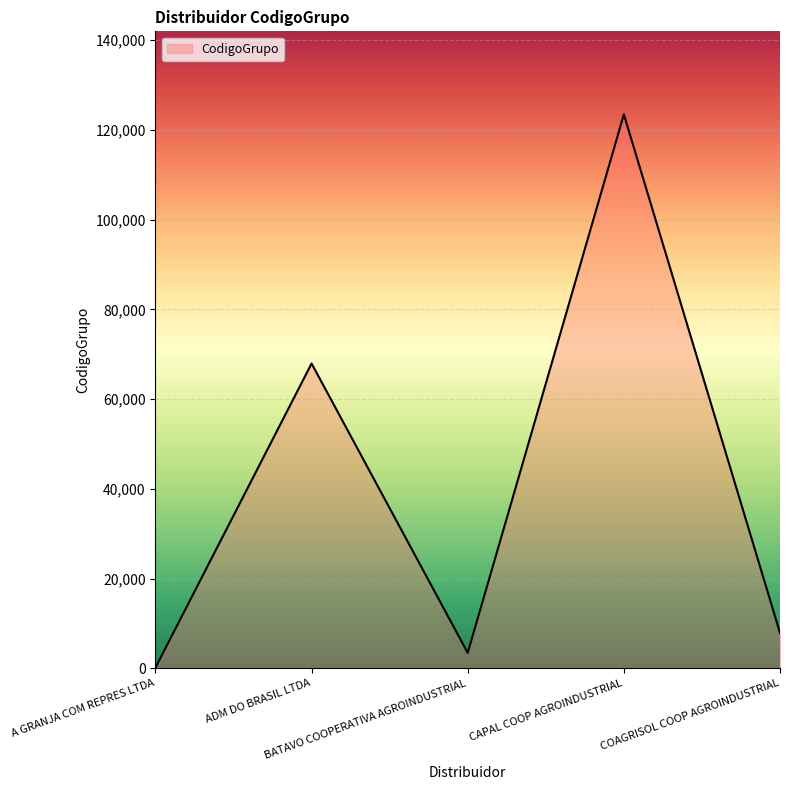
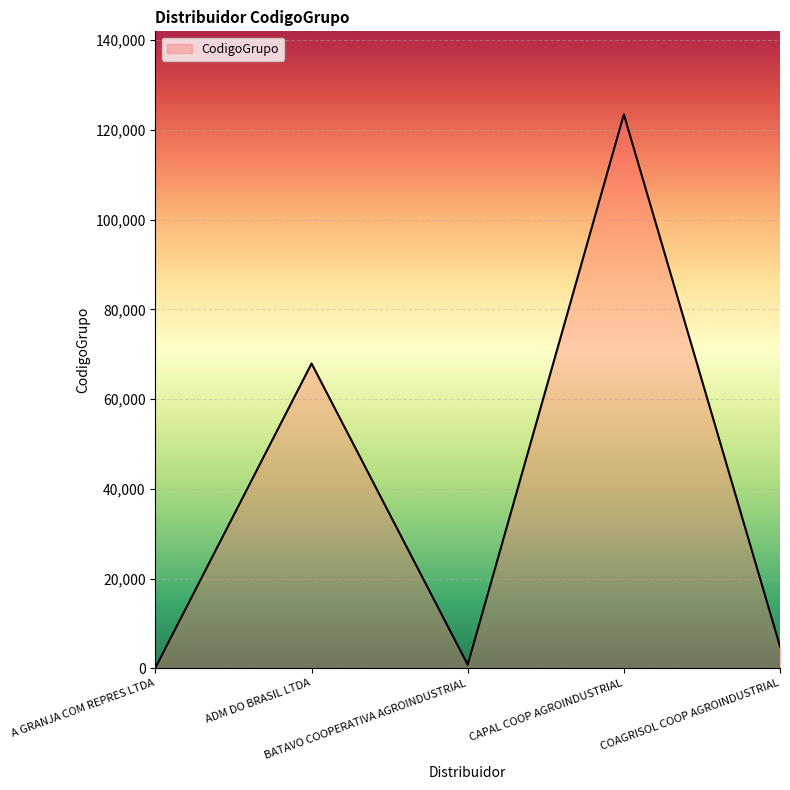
BATAVO COOPERATIVA AGROINDUSTRIAL: 3,000 -> 1,000
COAGRISOL COOP AGROINDUSTRIAL: 8,000 -> 5,000
